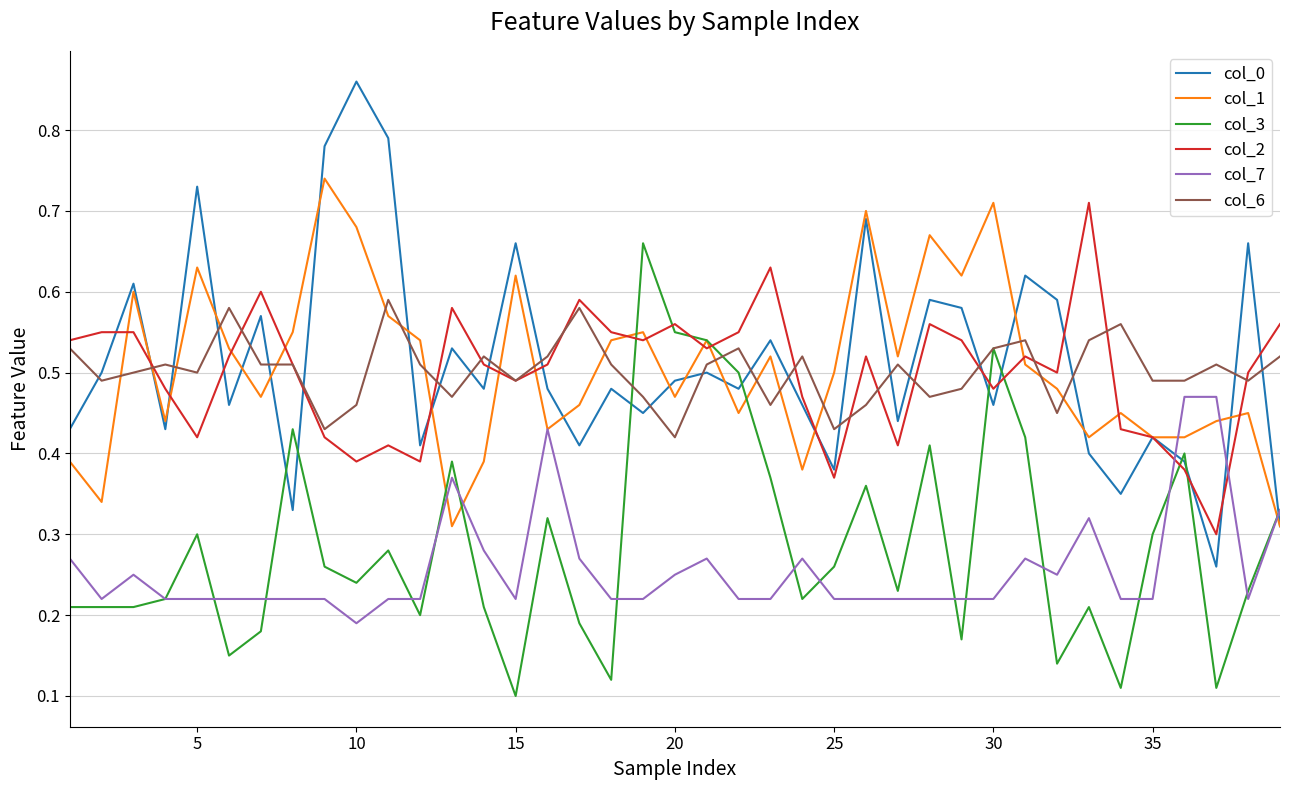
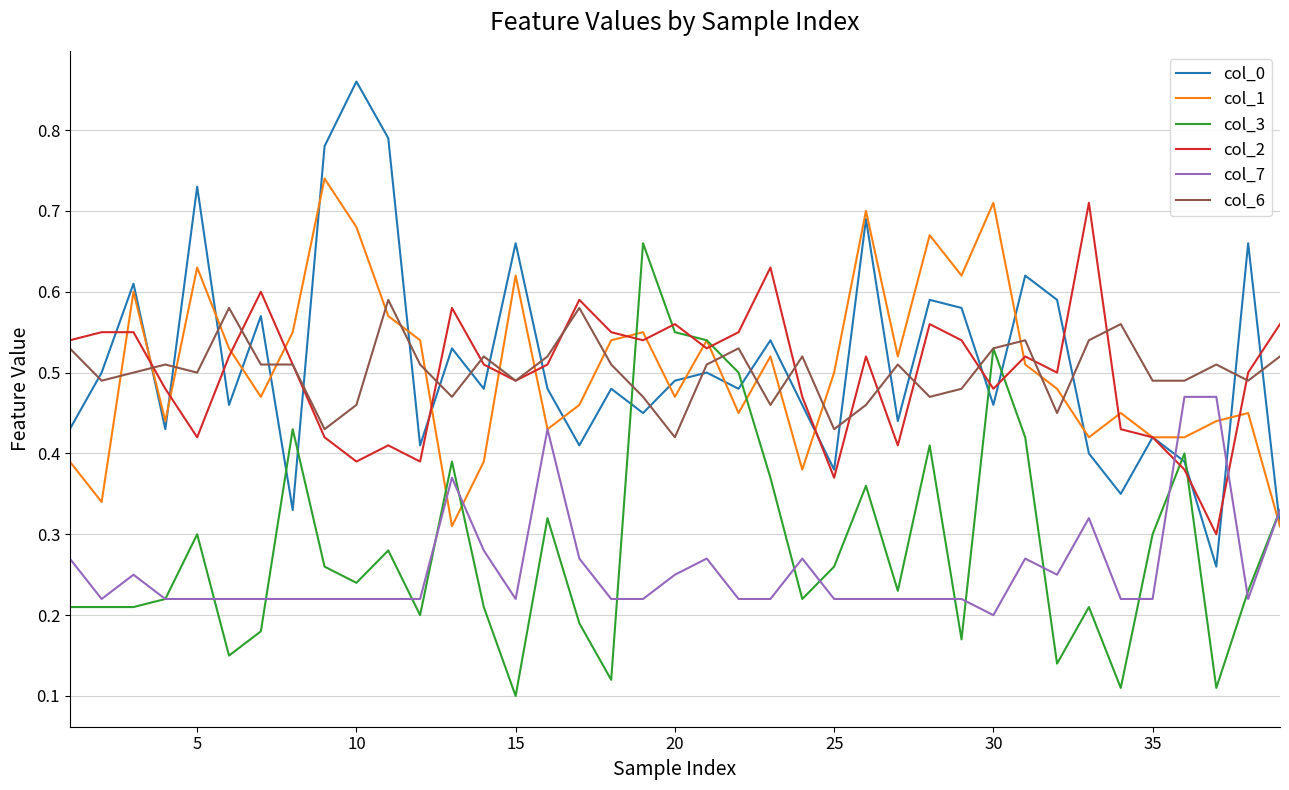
col_7, 10: 0.19 -> 0.22
col_7, 30: 0.22 -> 0.20
